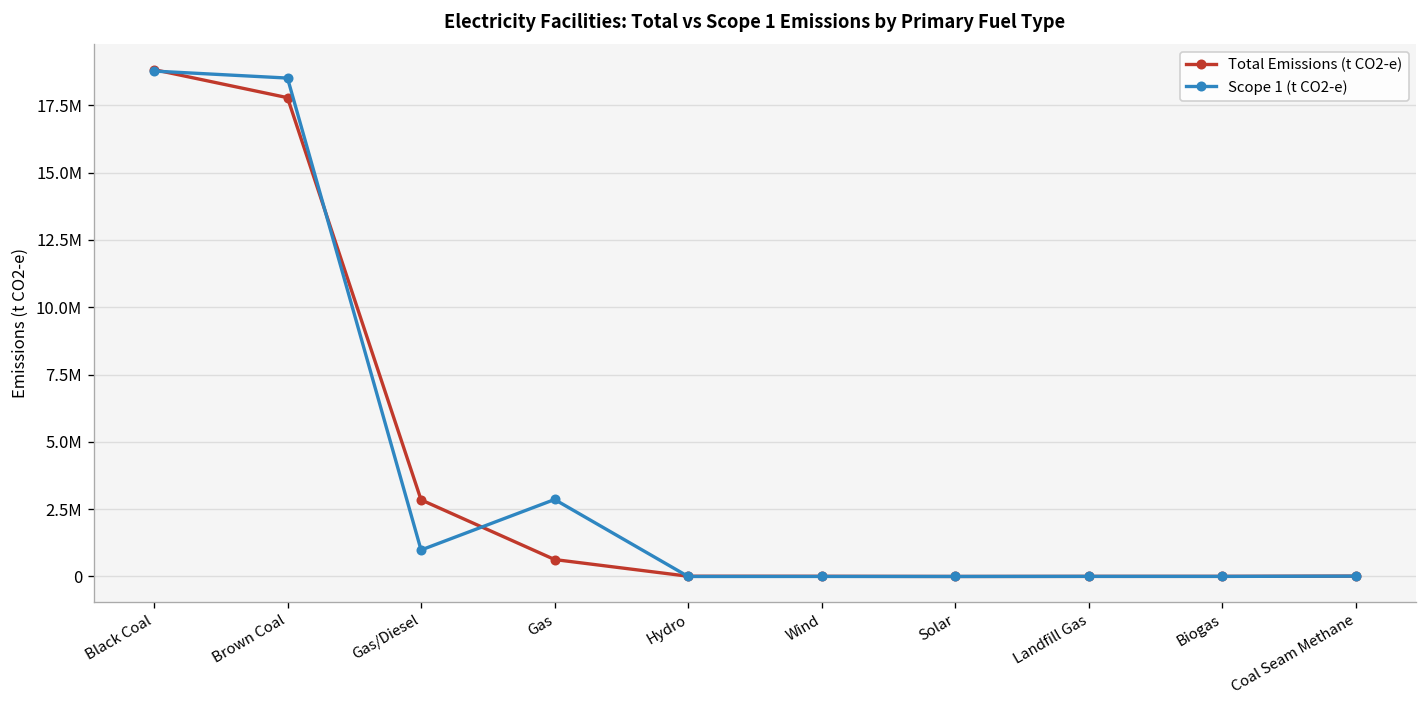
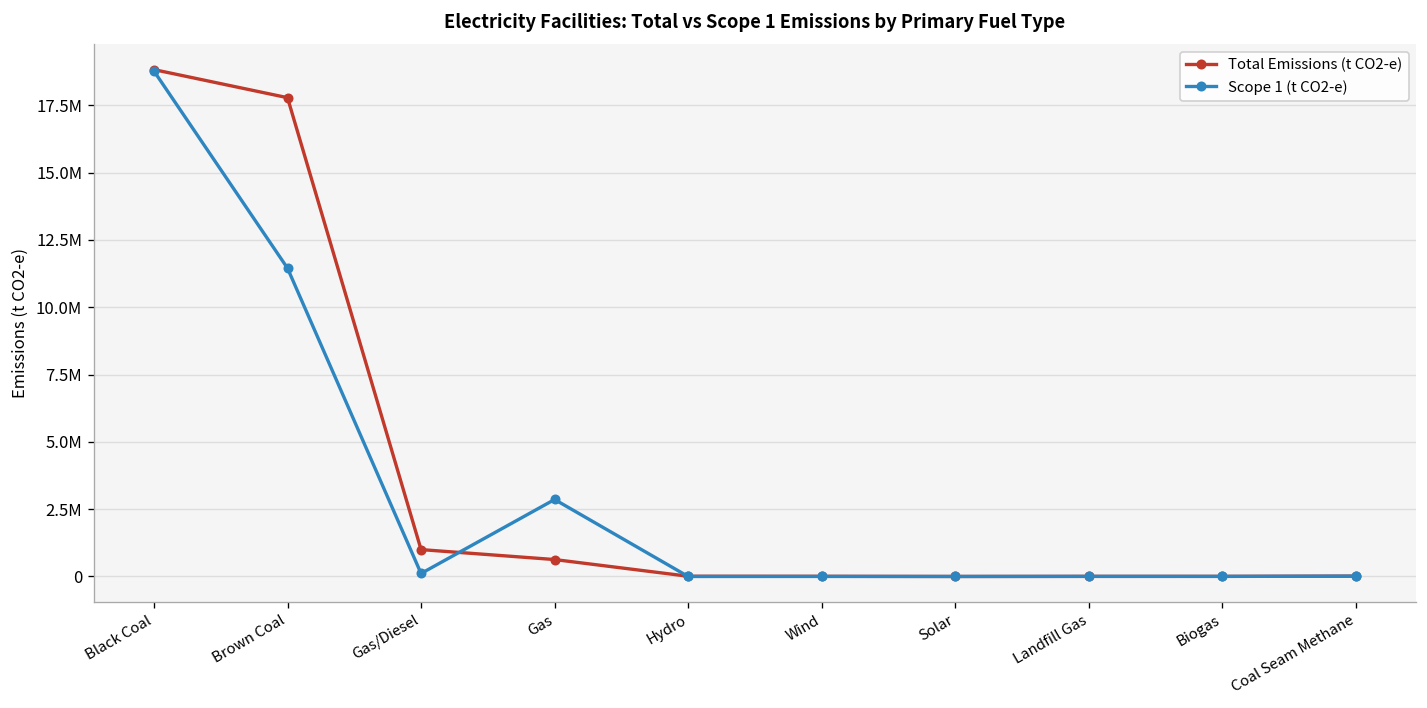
Scope 1 (t CO2-e), Brown Coal: 18500000 -> 11400000
Total Emissions (t CO2-e), Gas/Diesel: 2800000 -> 1000000
Scope 1 (t CO2-e), Gas/Diesel: 1000000 -> 100000
